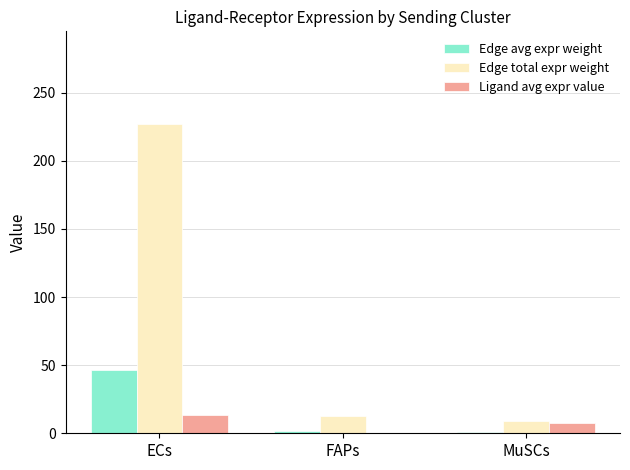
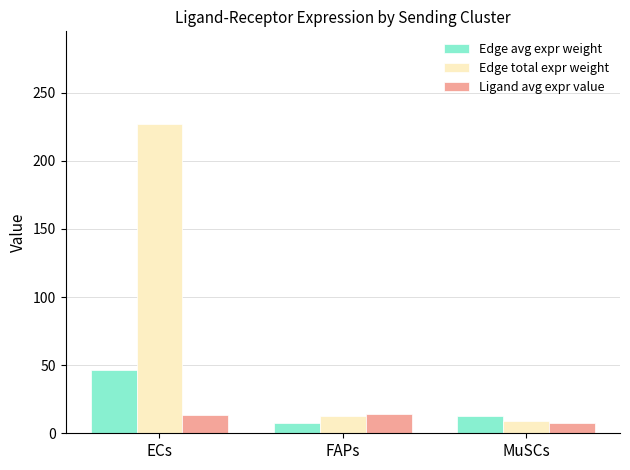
Edge avg expr weight, FAPs: 1 -> 8
Ligand avg expr value, FAPs: 0 -> 14
Edge avg expr weight, MuSCs: 1 -> 13
